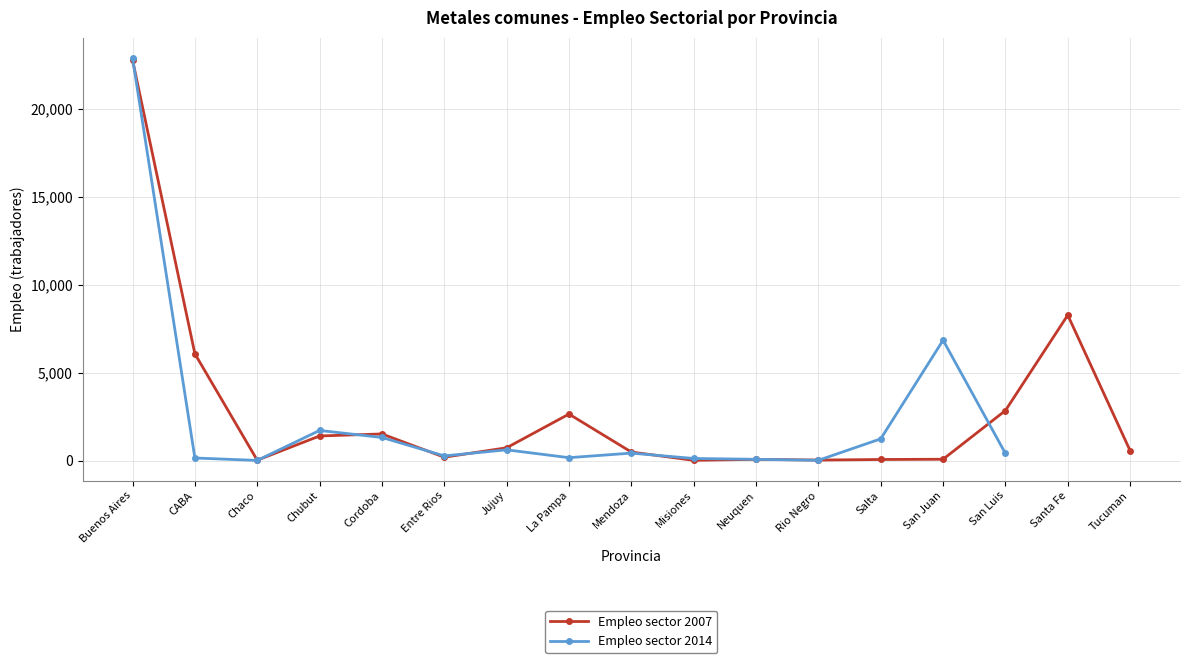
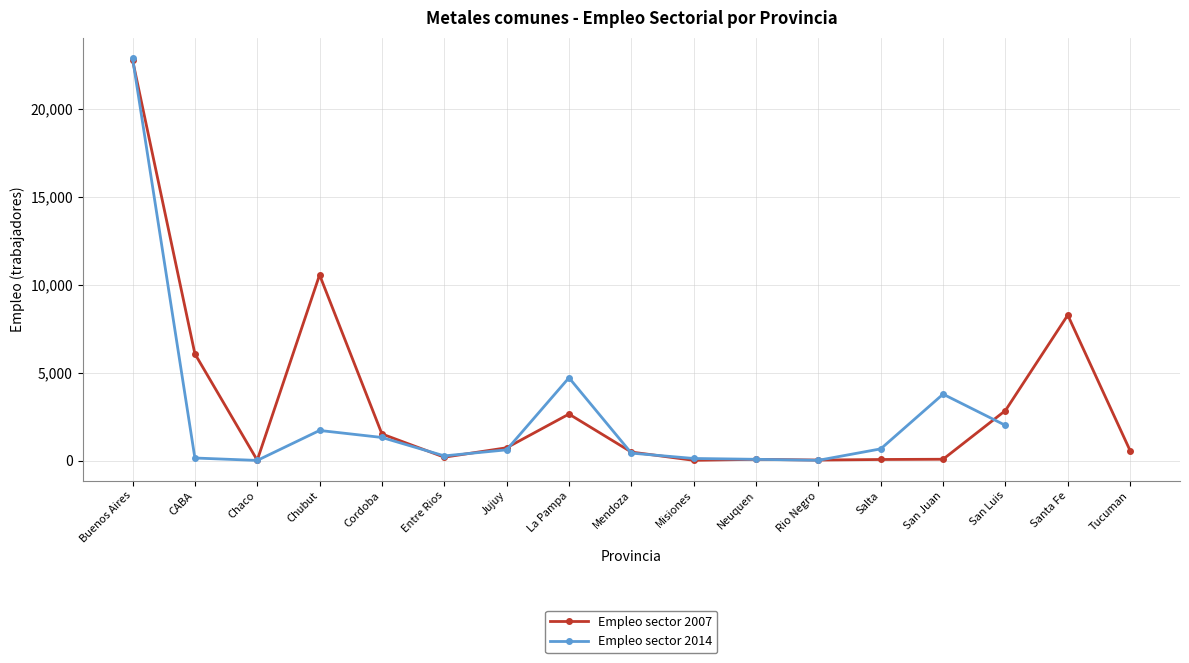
Empleo sector 2007, Chubut: 1,400 -> 10,600
Empleo sector 2014, La Pampa: 200 -> 4,700
Empleo sector 2014, Salta: 1,200 -> 700
Empleo sector 2014, San Juan: 6,900 -> 3,800
Empleo sector 2014, San Luis: 400 -> 2,000
